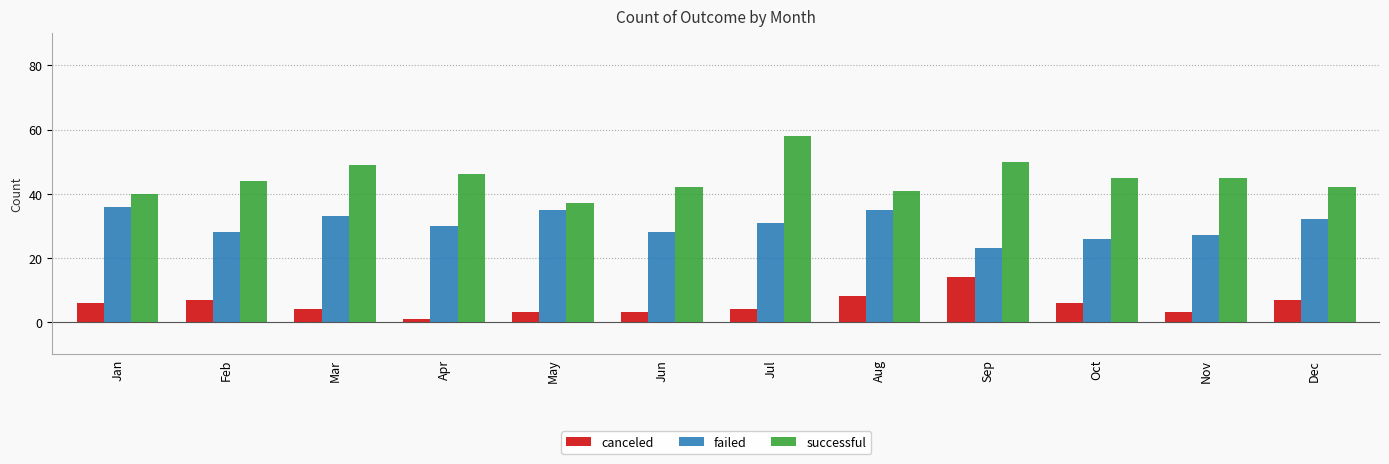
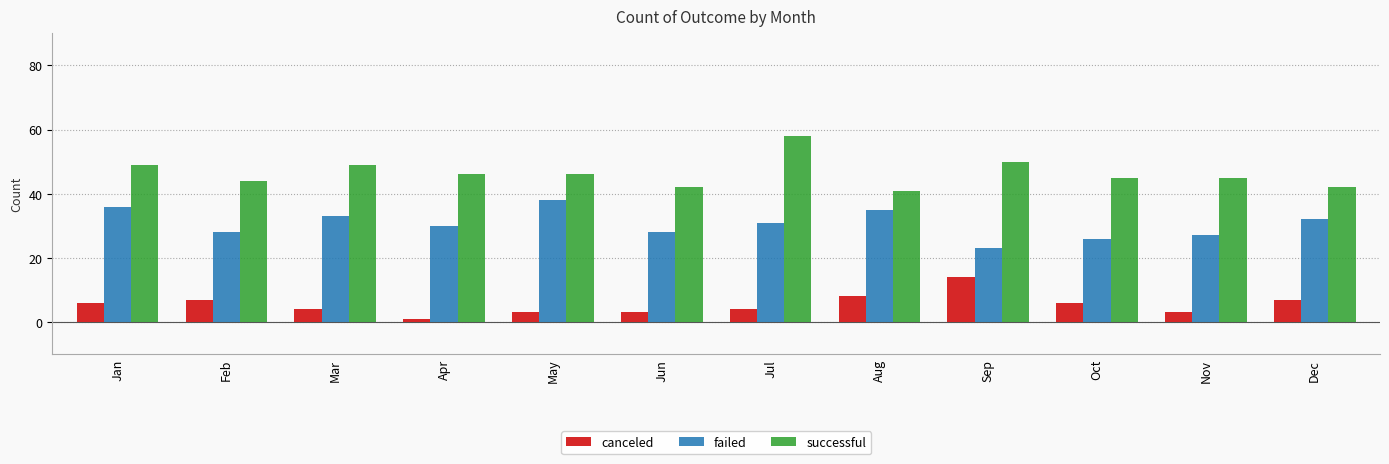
successful, Jan: 40 -> 49
failed, May: 35 -> 38
successful, May: 37 -> 46
